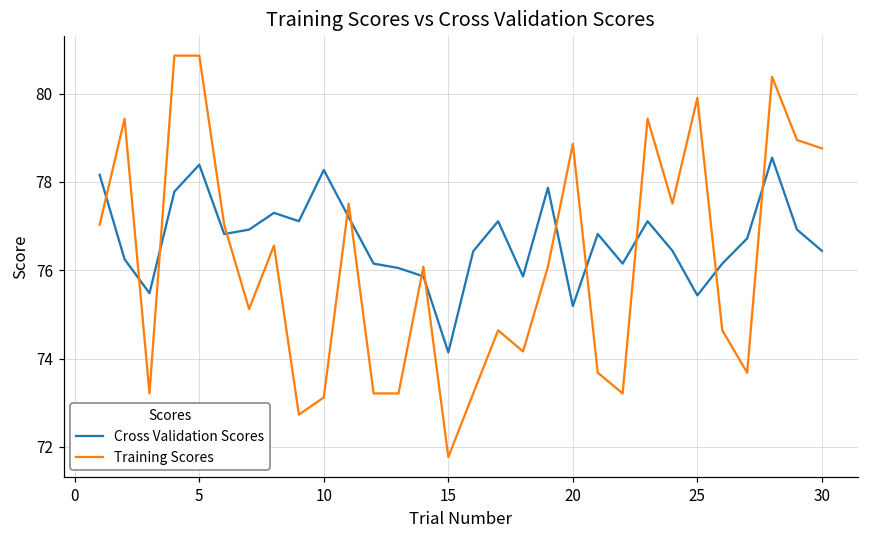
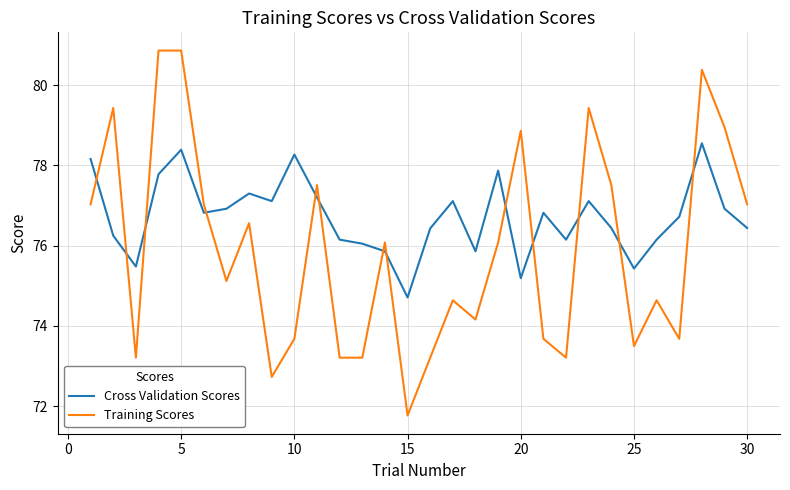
Training Scores, 10: 73.1 -> 73.7
Cross Validation Scores, 15: 74.1 -> 74.7
Training Scores, 25: 79.9 -> 73.5
Training Scores, 30: 78.8 -> 77.0
